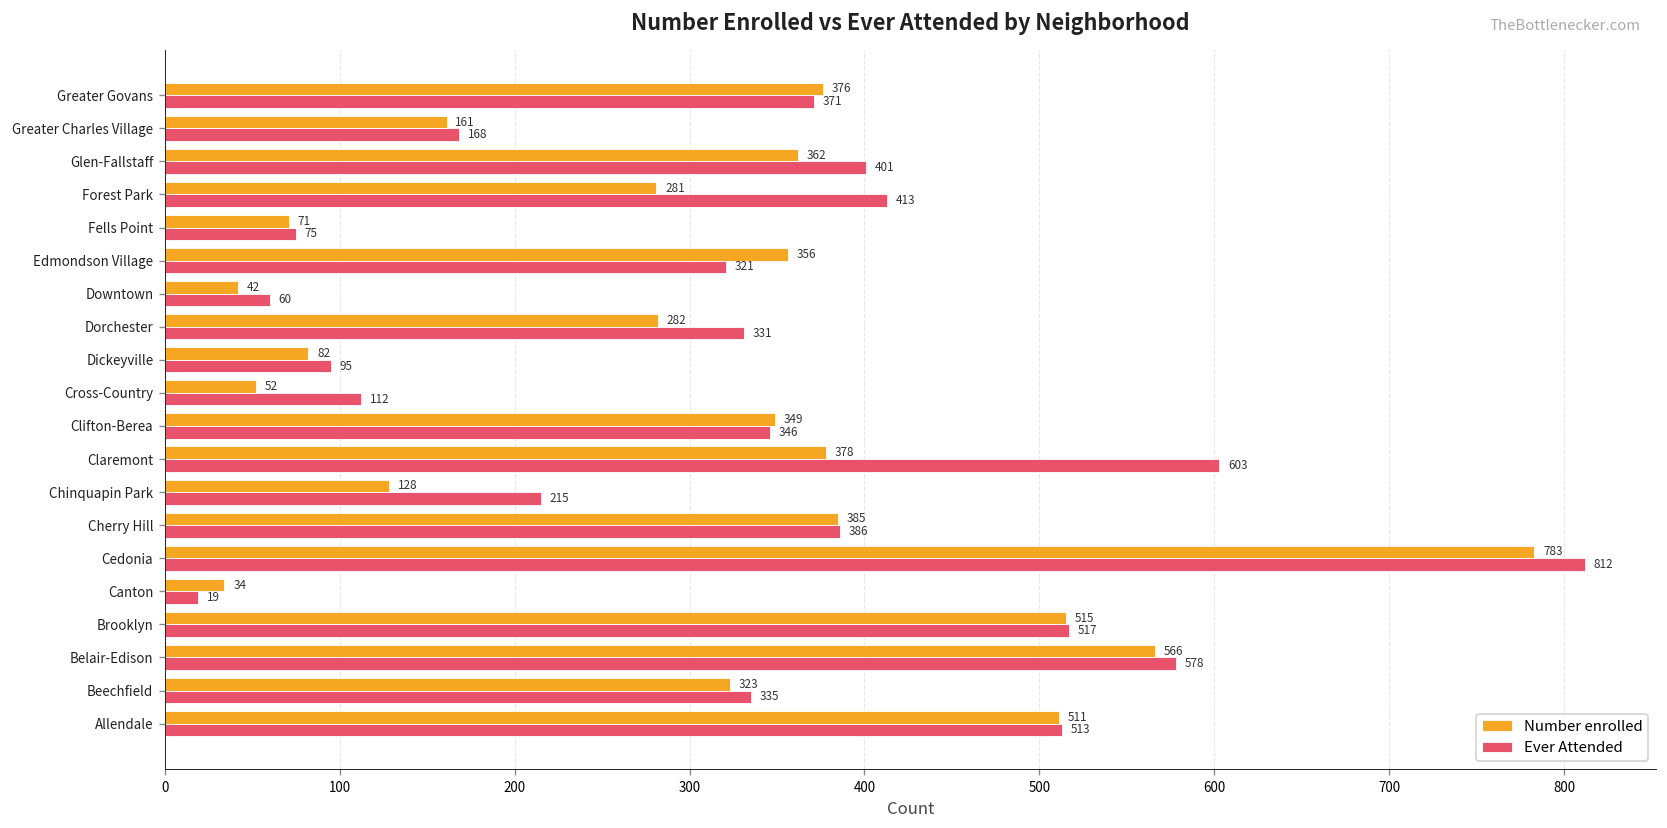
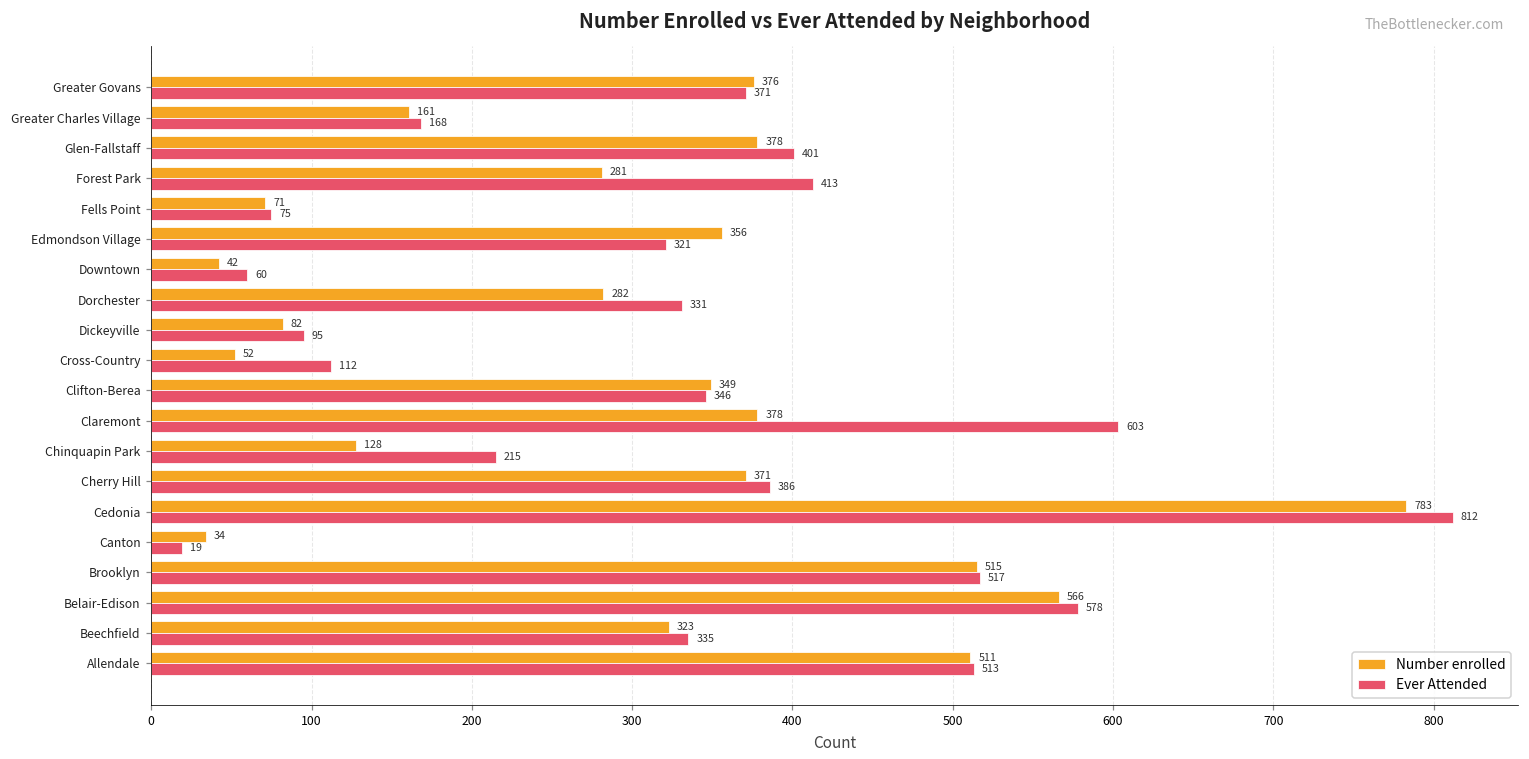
Number enrolled, Glen-Fallstaff: 362 -> 378
Number enrolled, Cherry Hill: 385 -> 371
